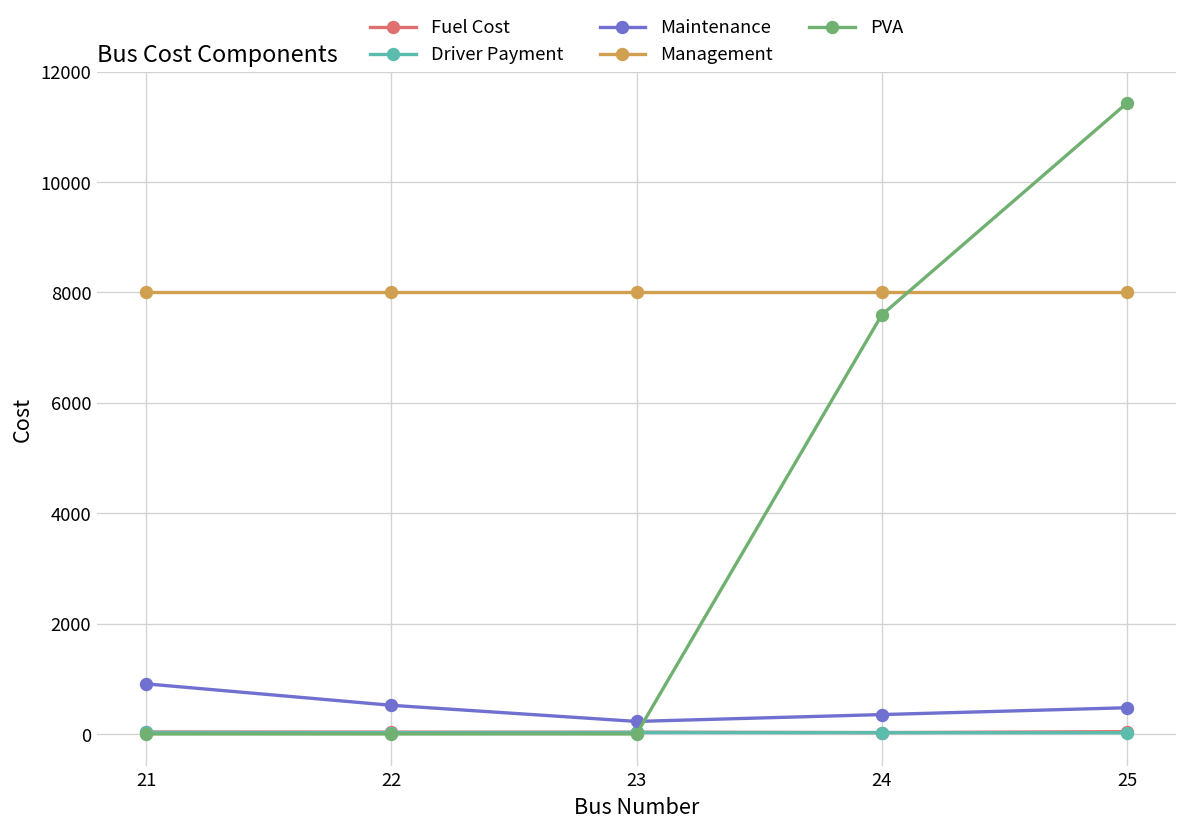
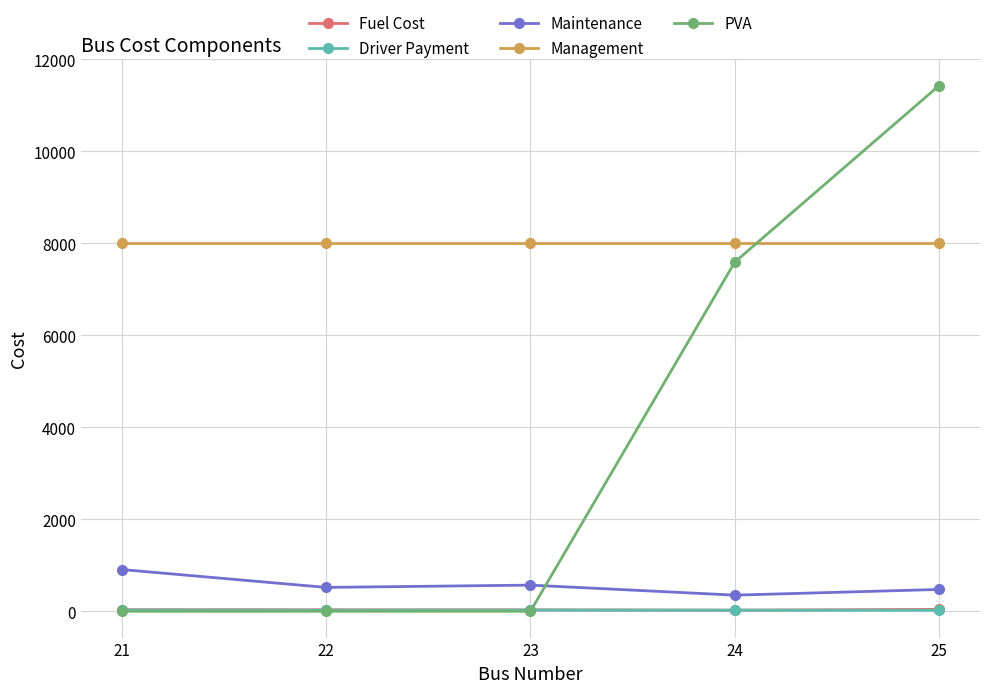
Maintenance, 23: 200 -> 600
